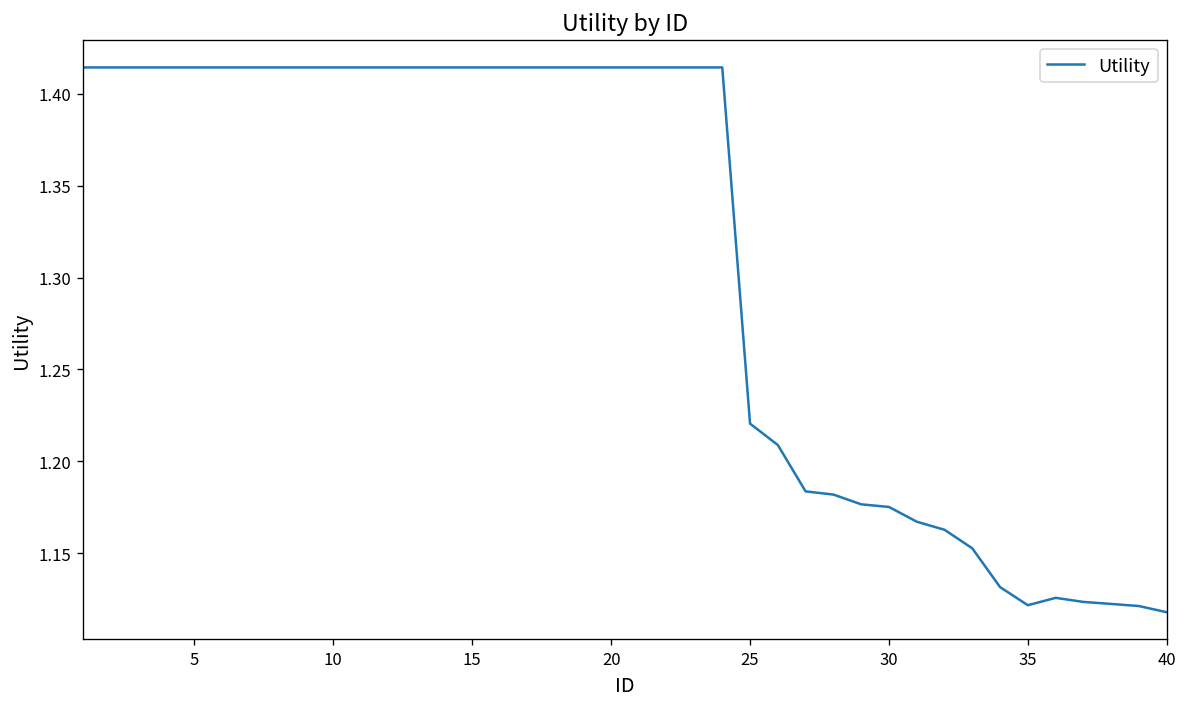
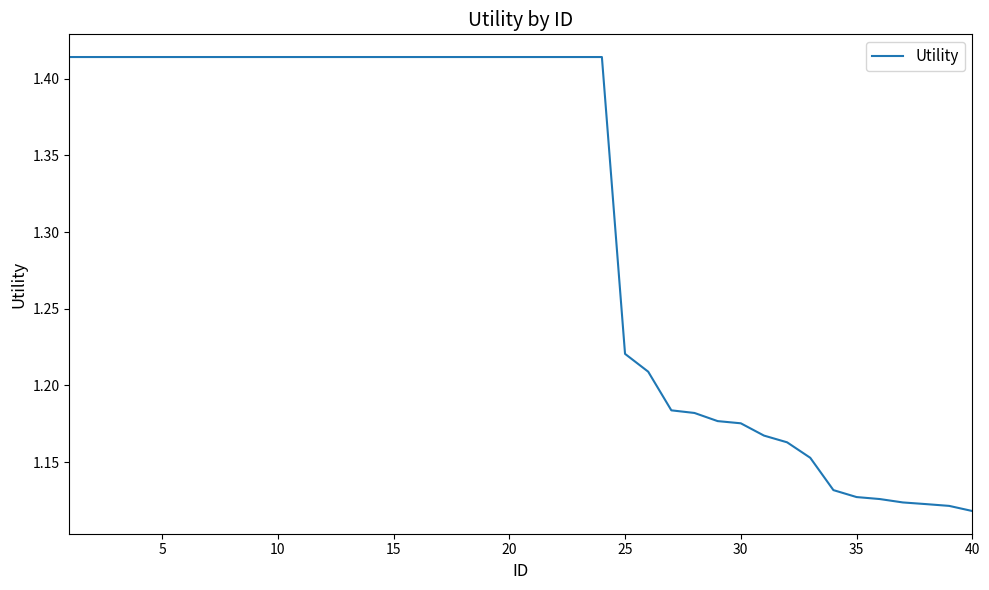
35: 1.122 -> 1.127
